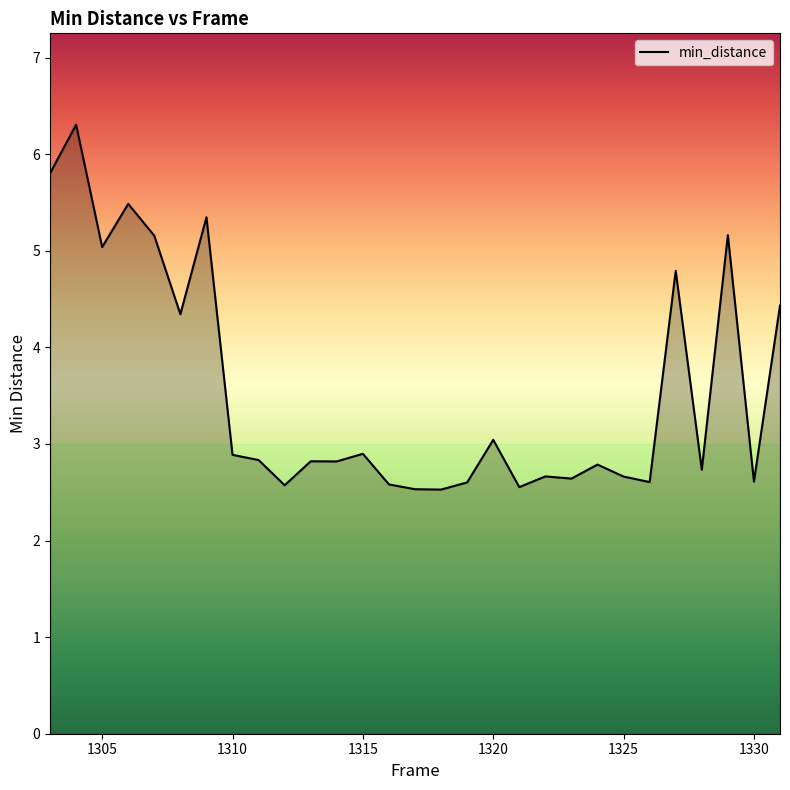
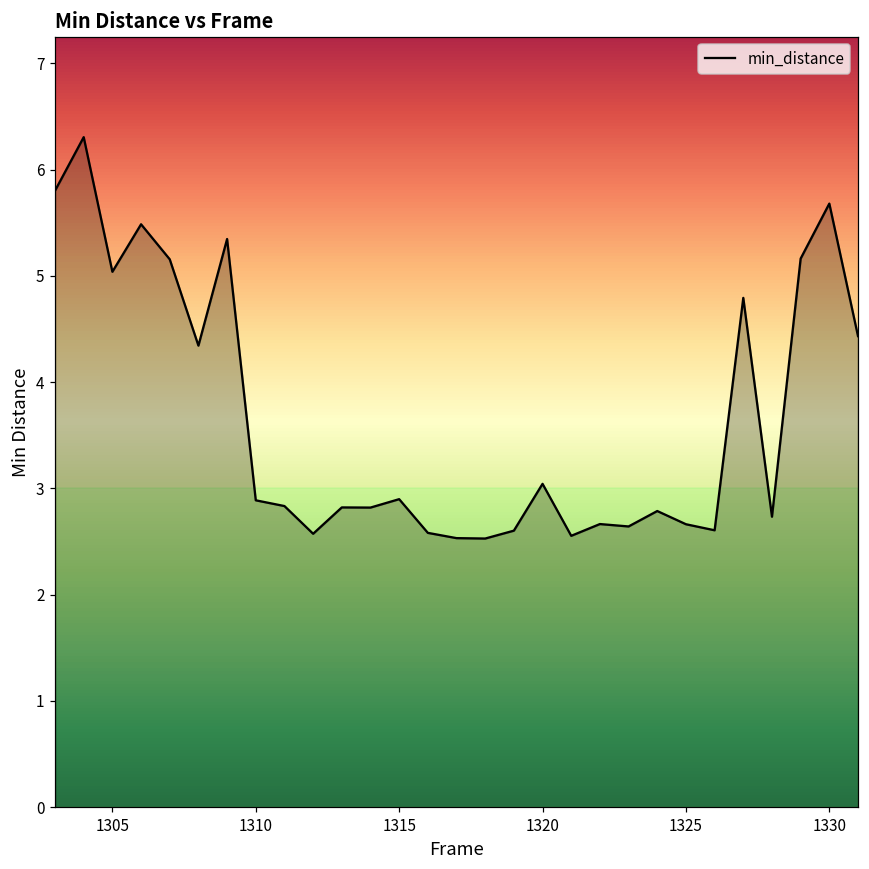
1330: 2.6 -> 5.7
